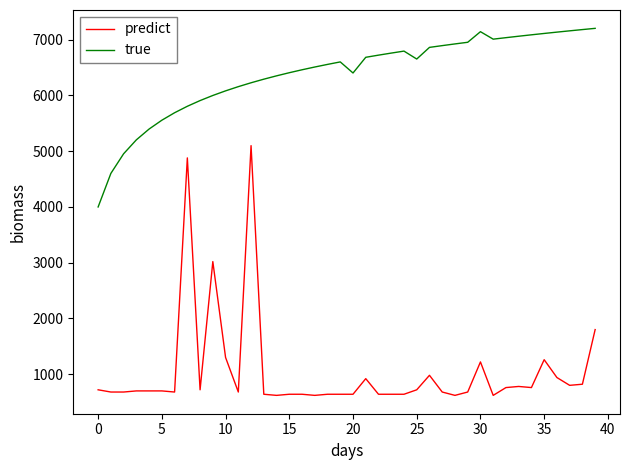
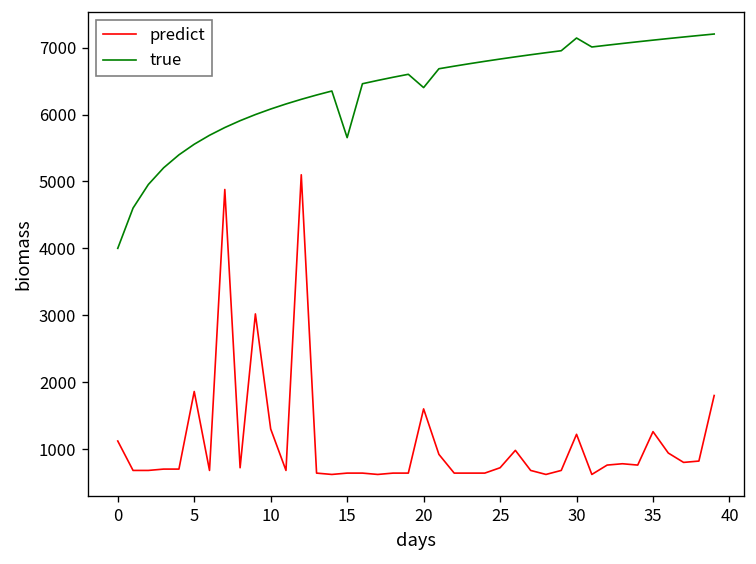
predict, 0: 700 -> 1100
predict, 5: 700 -> 1900
true, 15: 6400 -> 5700
predict, 20: 600 -> 1600
true, 25: 6700 -> 6800
